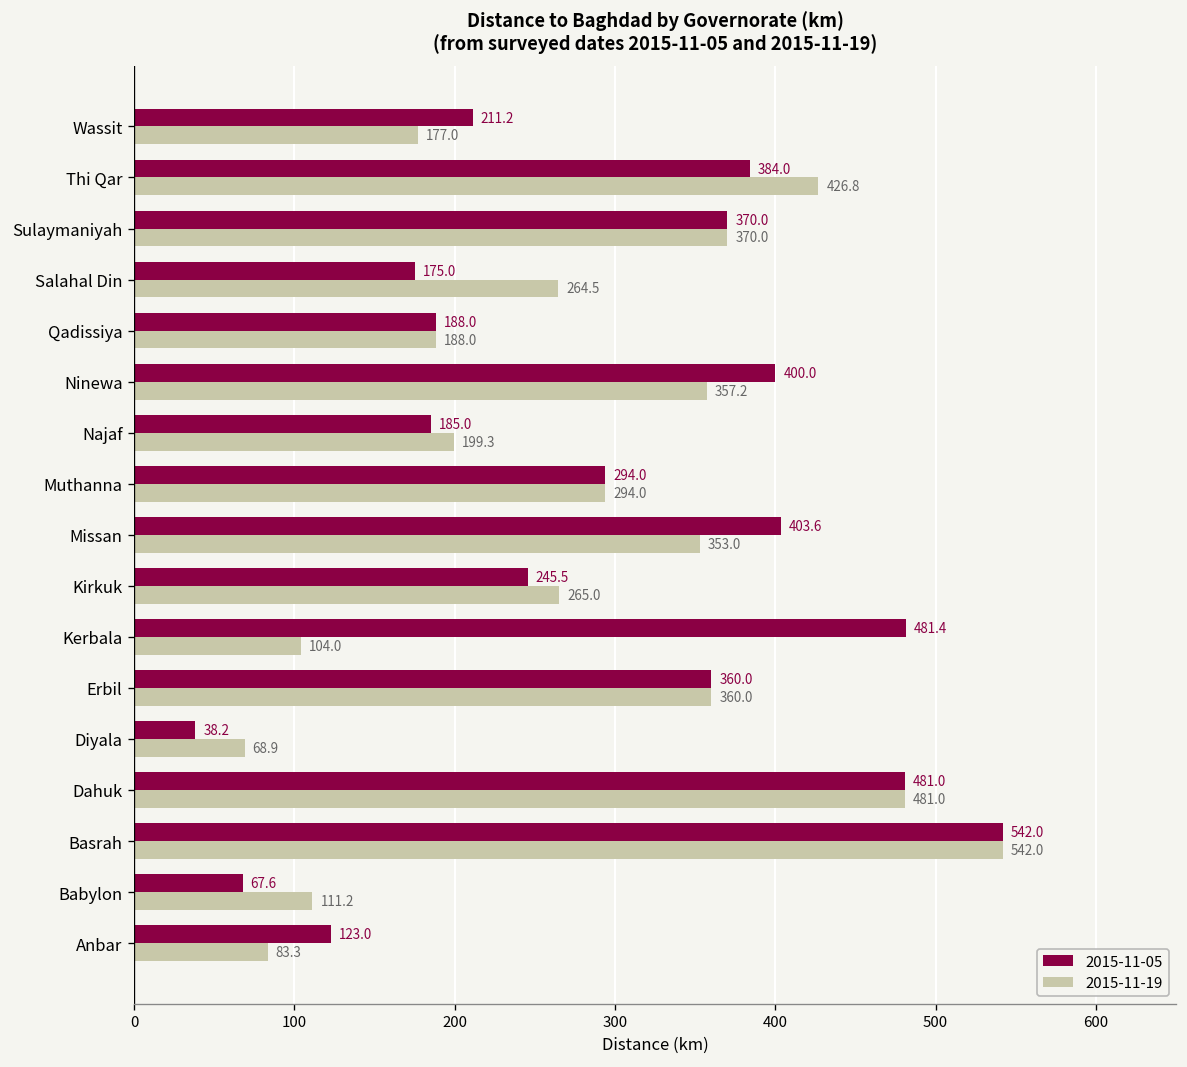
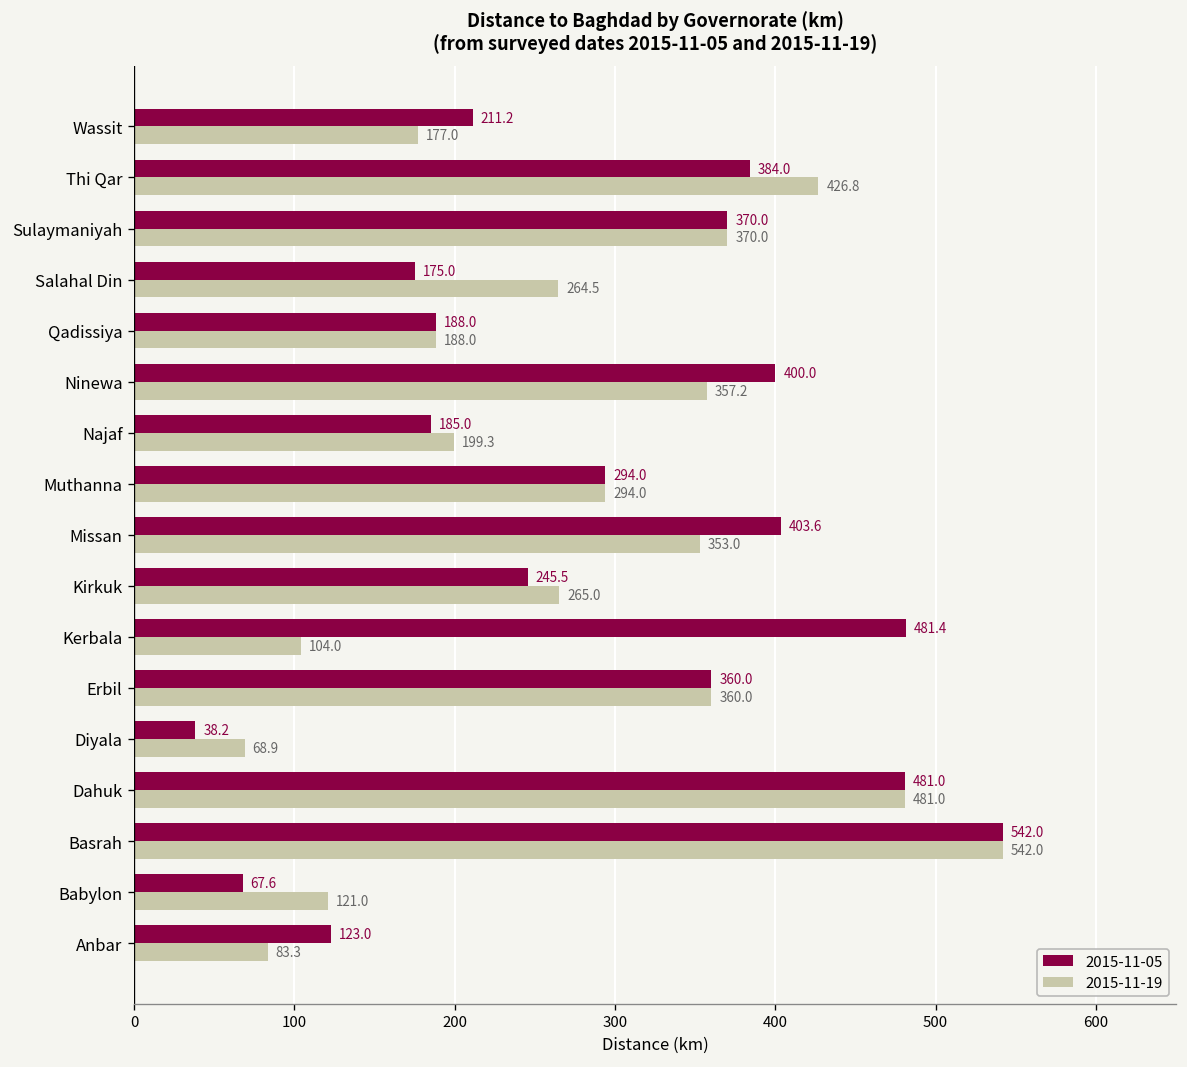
2015-11-19, Babylon: 111.2 -> 121.0
